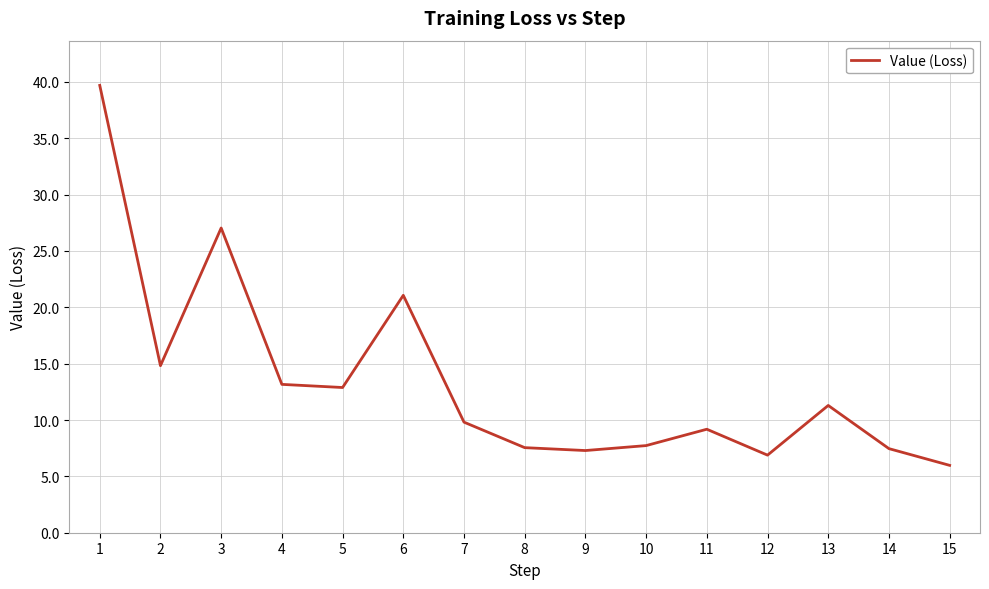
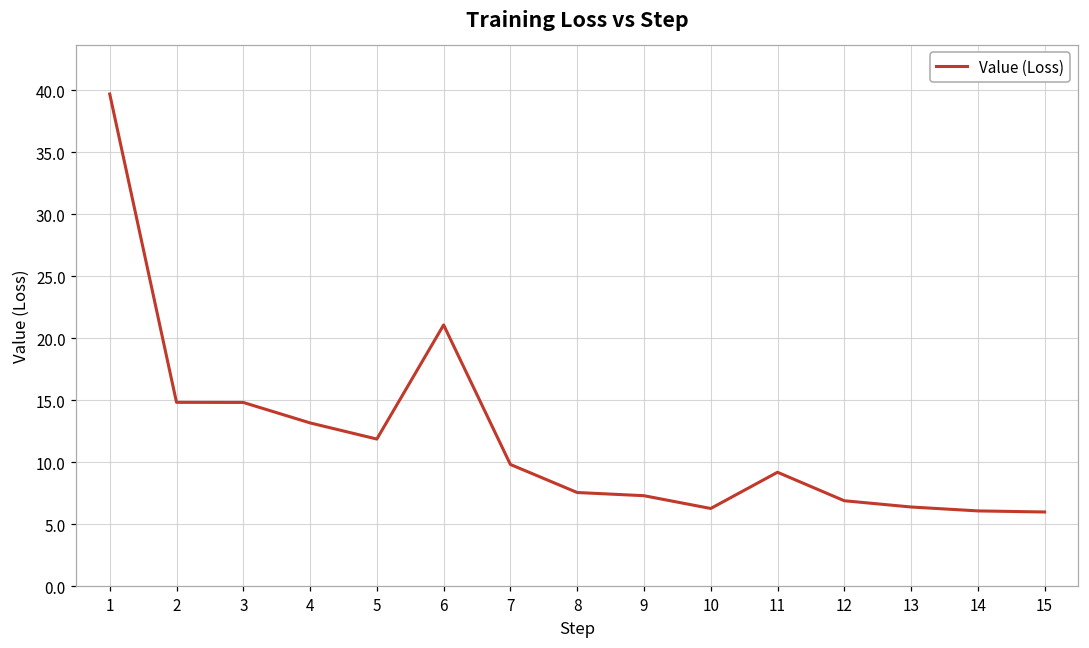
3: 27.0 -> 14.8
5: 12.9 -> 11.9
10: 7.7 -> 6.3
13: 11.3 -> 6.4
14: 7.5 -> 6.1
